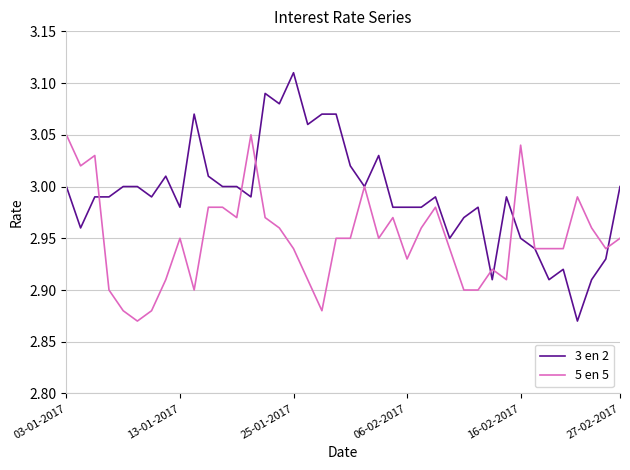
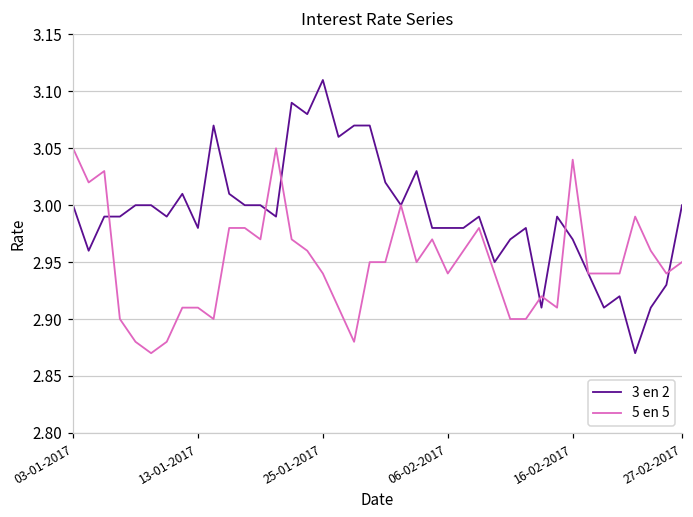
5 en 5, 13-01-2017: 2.95 -> 2.91
5 en 5, 06-02-2017: 2.93 -> 2.94
3 en 2, 16-02-2017: 2.95 -> 2.97
